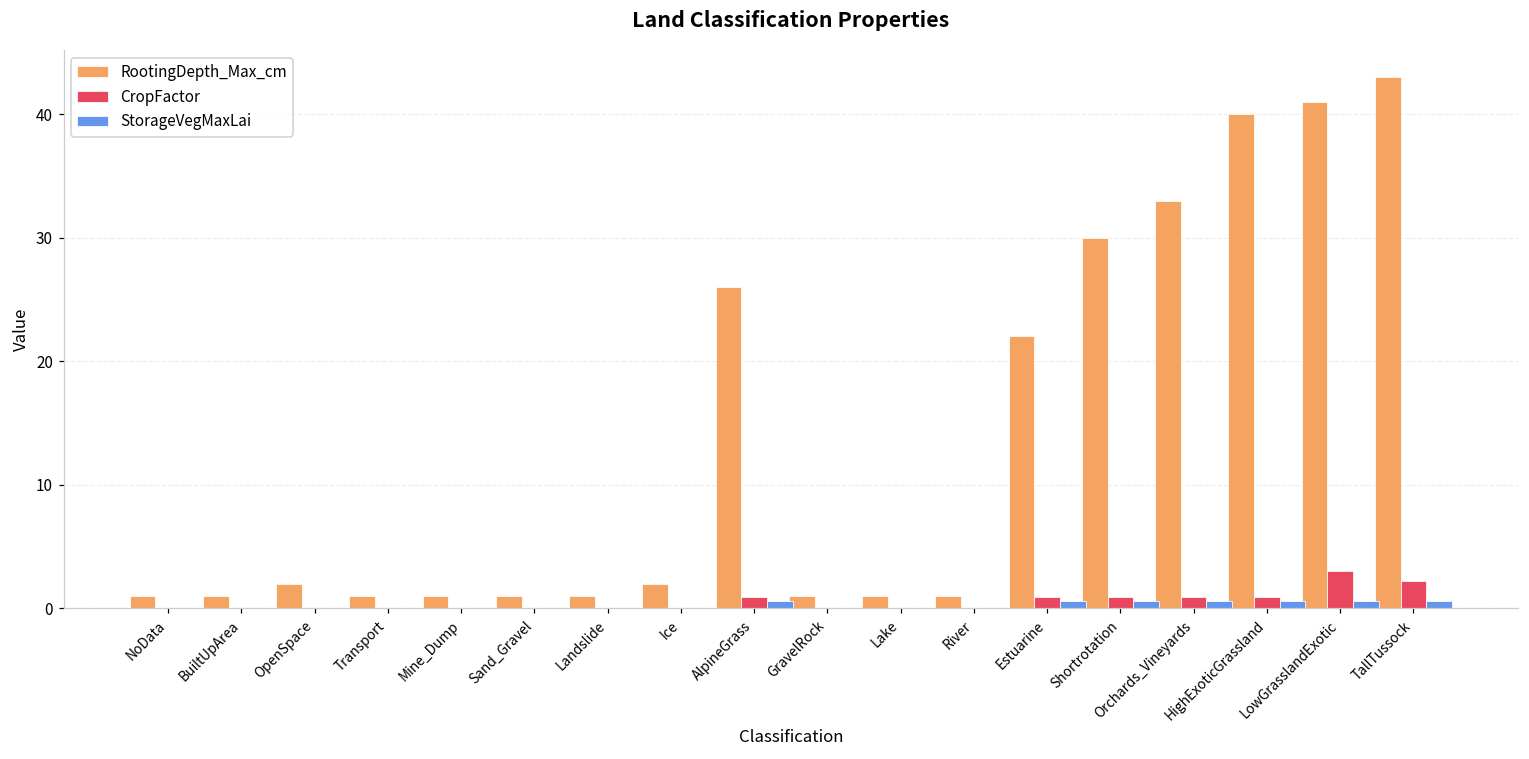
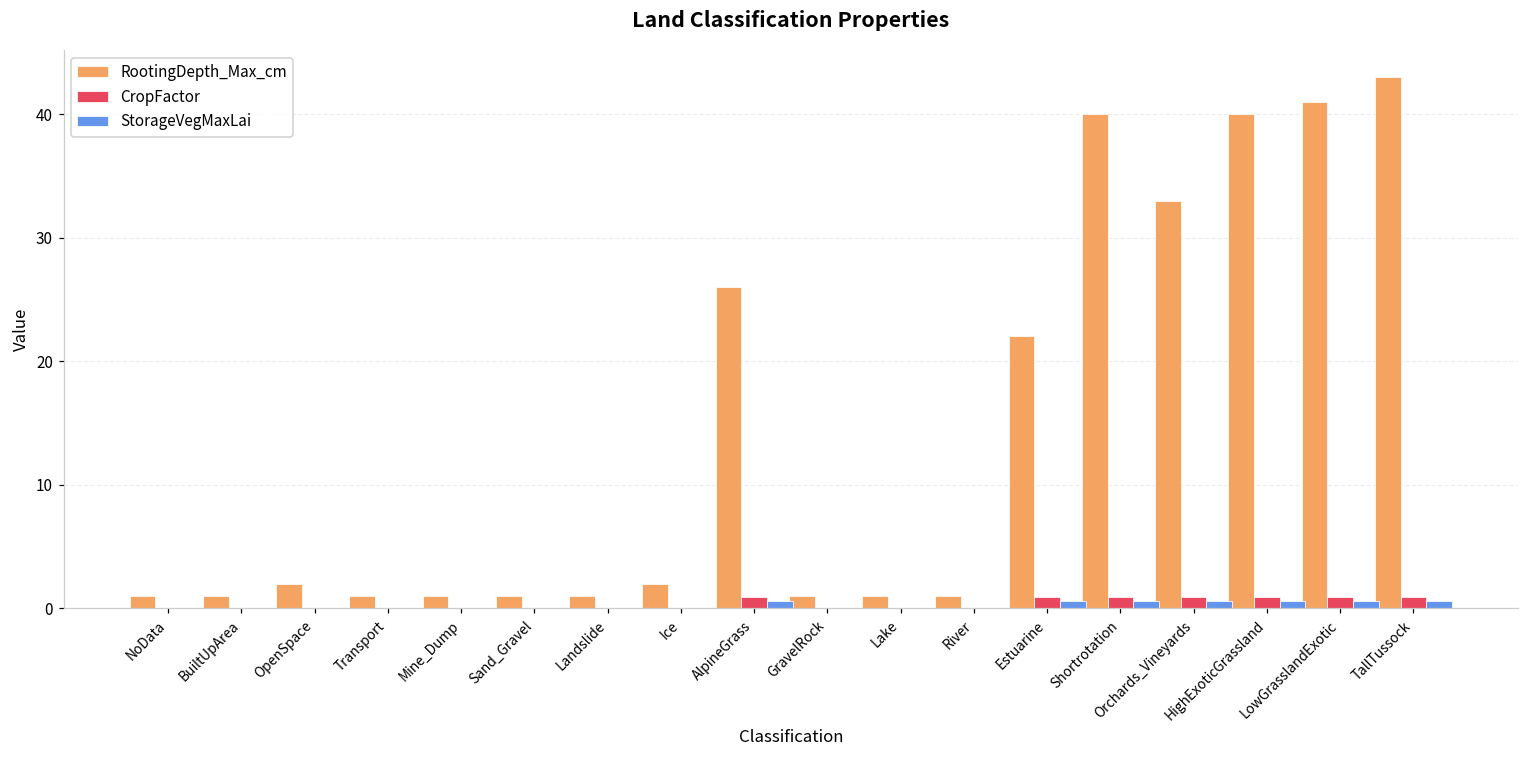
RootingDepth_Max_cm, Shortrotation: 30 -> 40
CropFactor, LowGrasslandExotic: 3.0 -> 0.9
CropFactor, TallTussock: 2.2 -> 0.9
